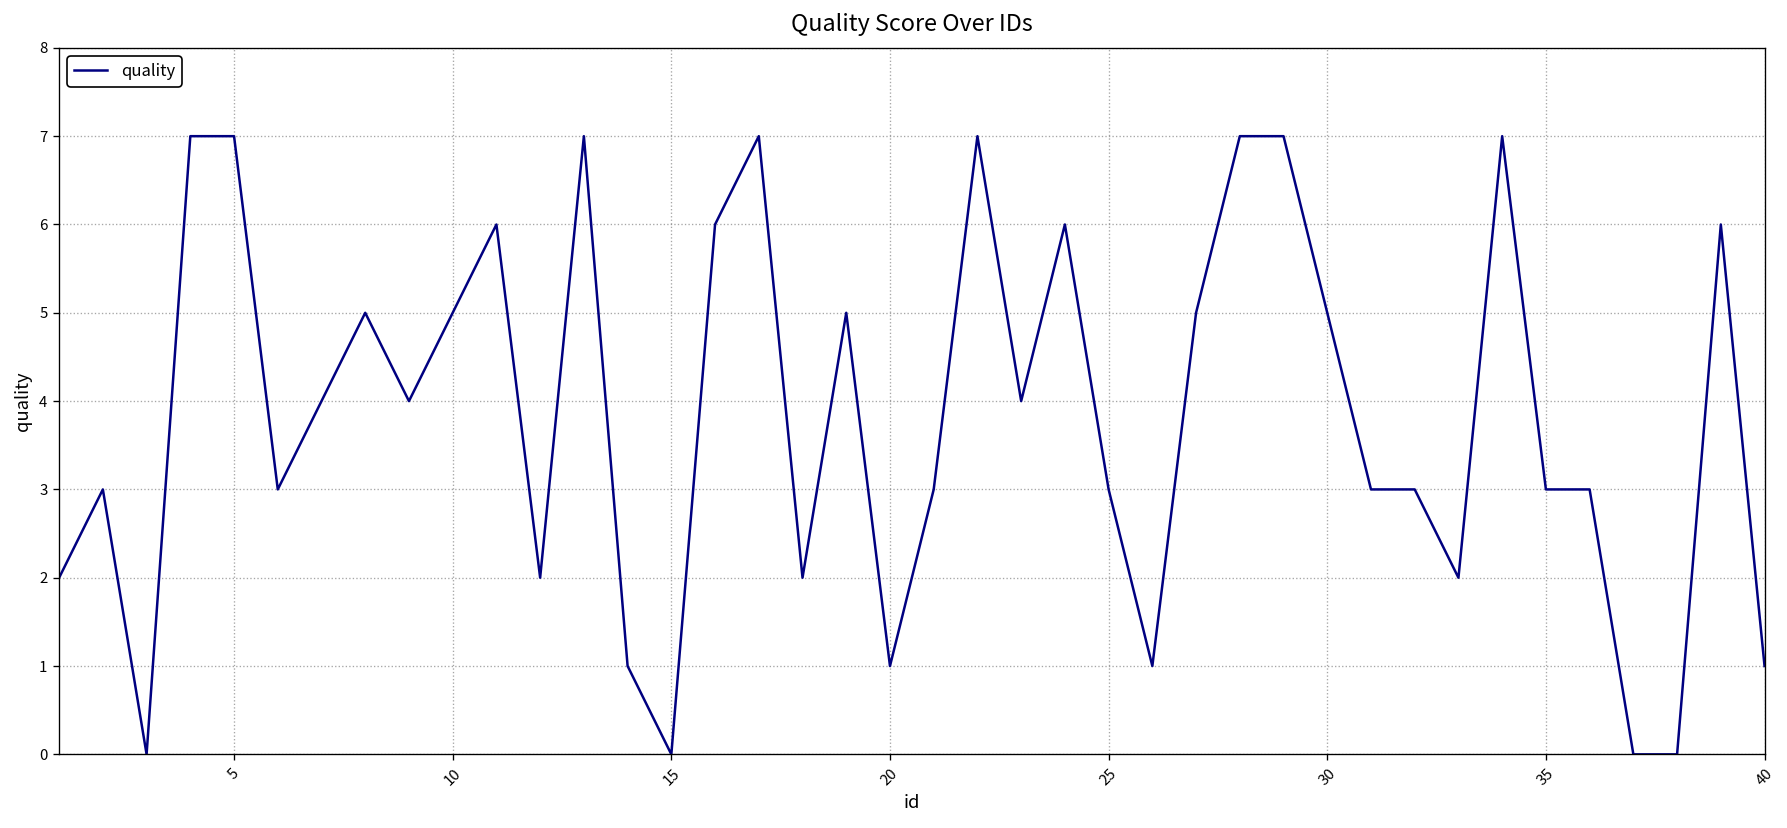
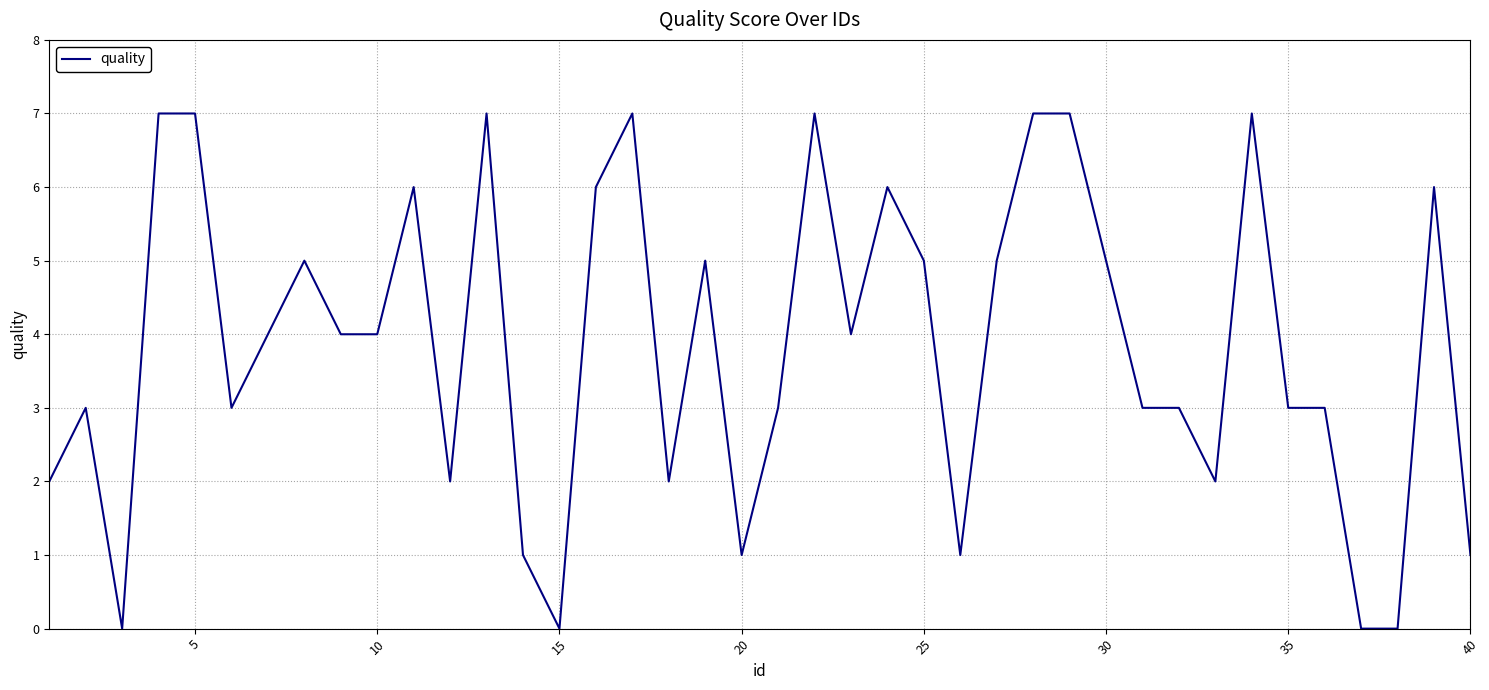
10: 5 -> 4
25: 3 -> 5
